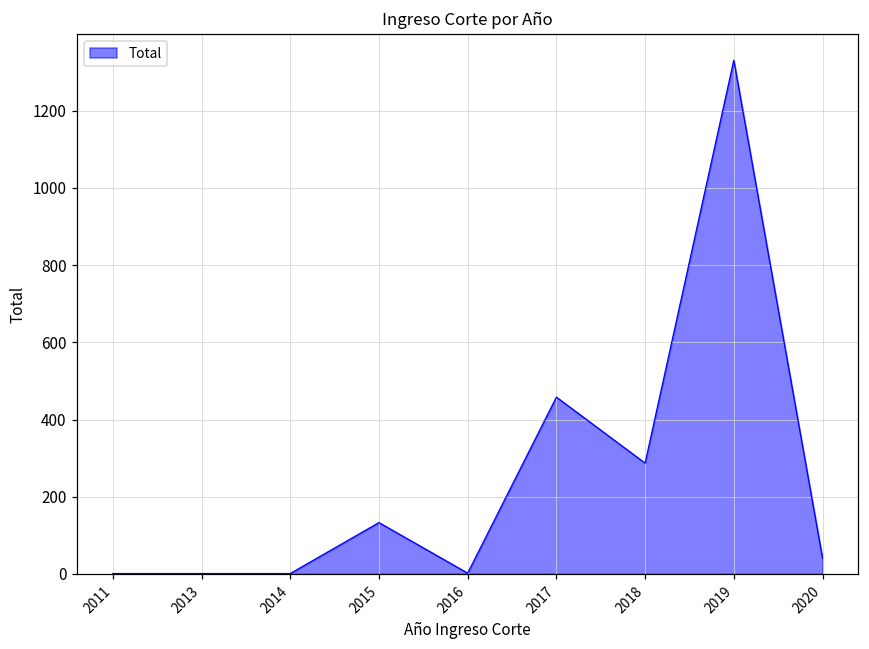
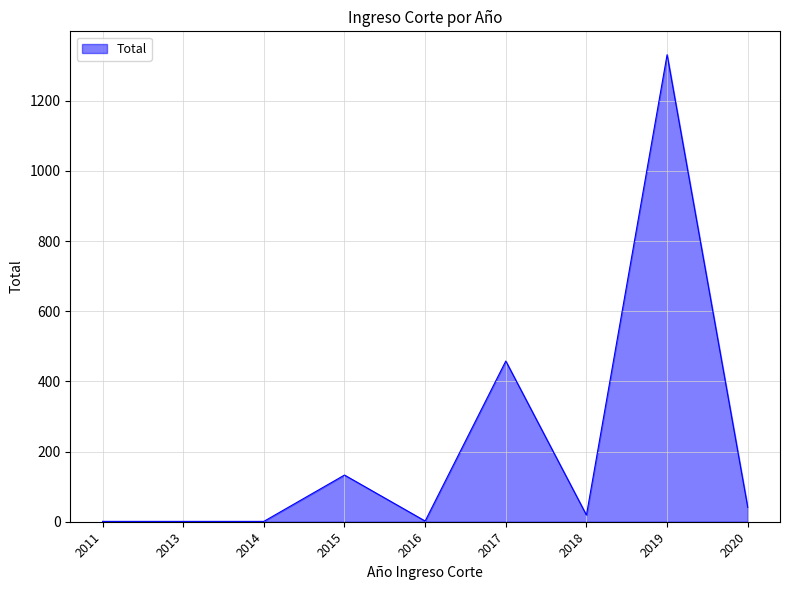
2018: 290 -> 20
